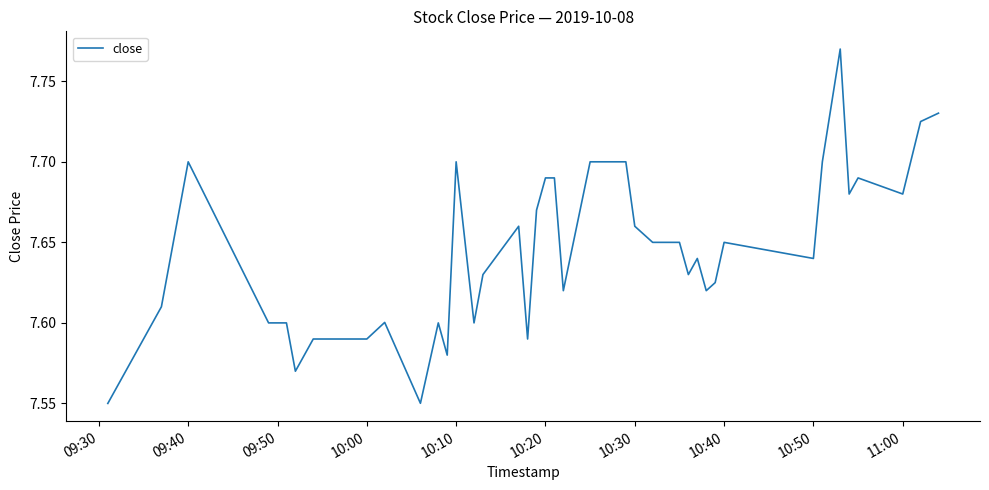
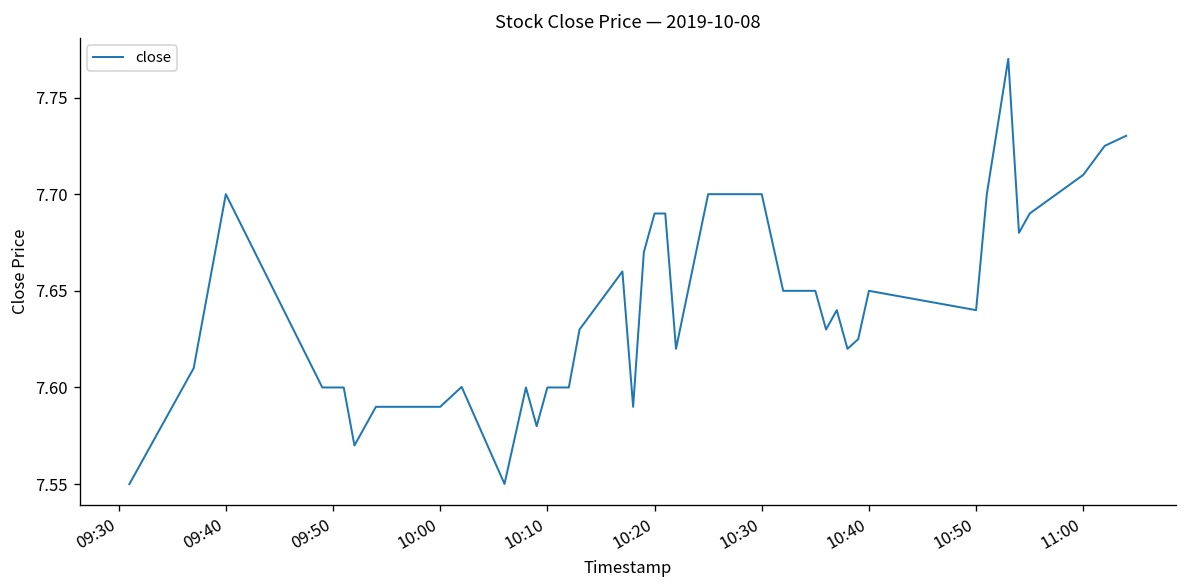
10:10: 7.7 -> 7.6
10:30: 7.66 -> 7.70
11:00: 7.68 -> 7.71
